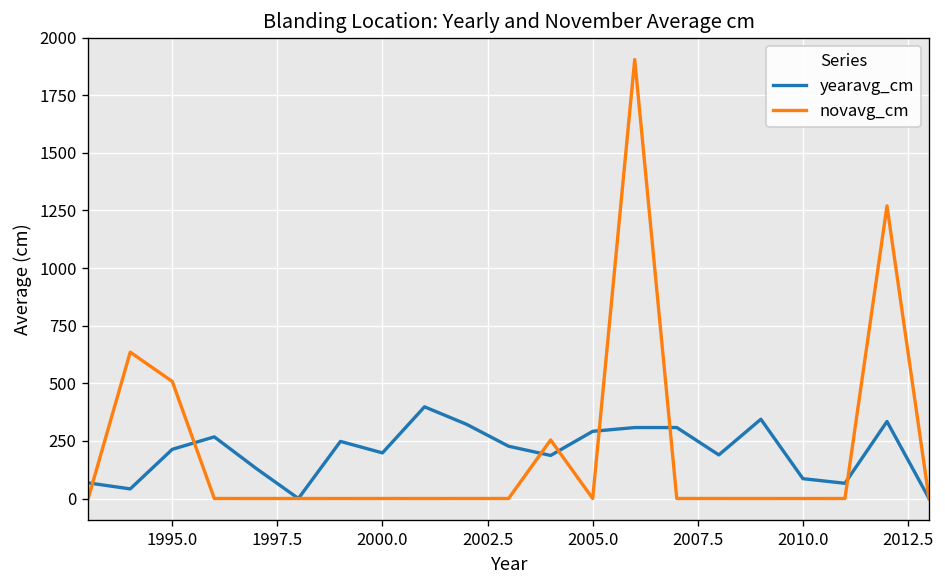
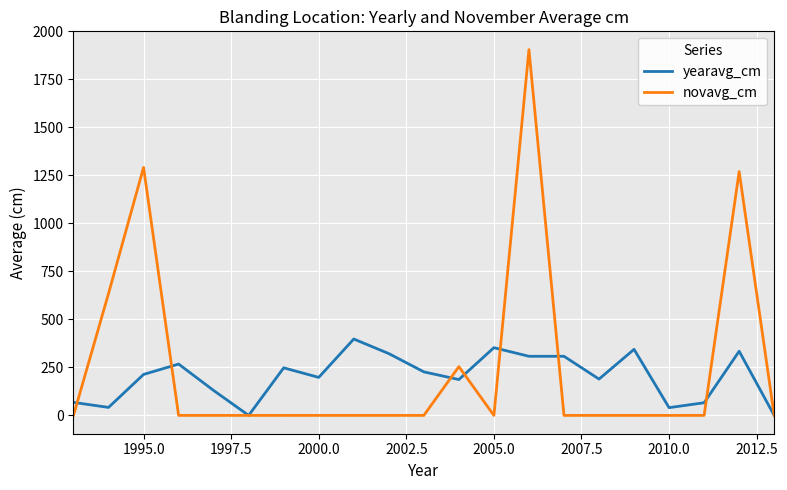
novavg_cm, 1995.0: 510 -> 1290
yearavg_cm, 2005.0: 290 -> 350
yearavg_cm, 2010.0: 90 -> 40
